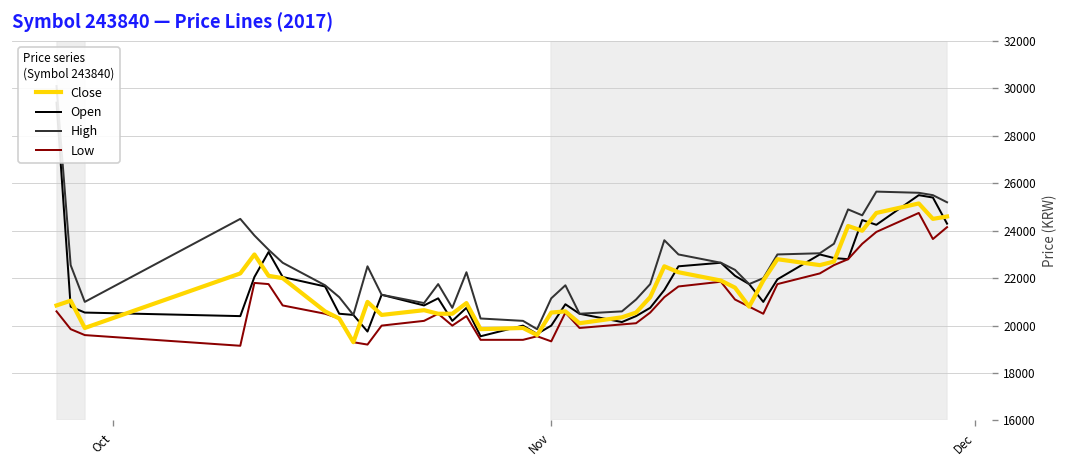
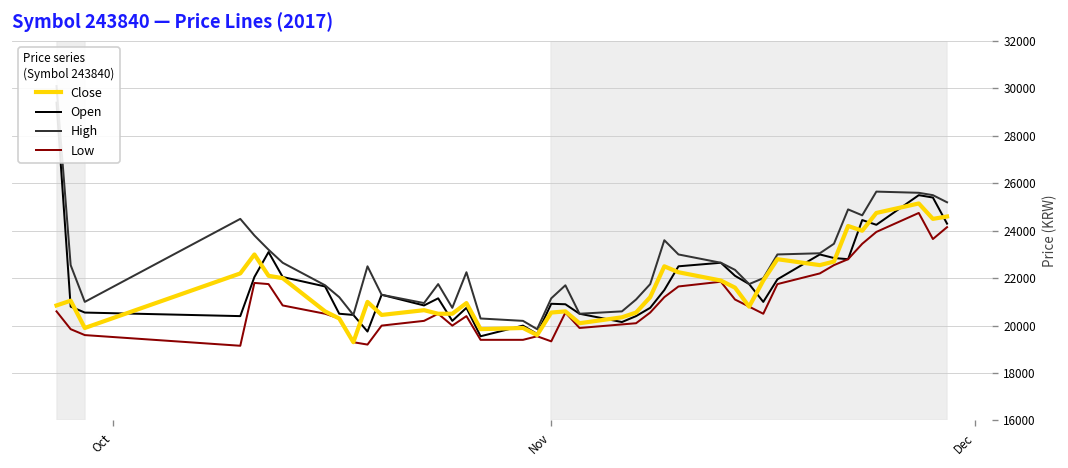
Open, Nov: 20000 -> 20900
